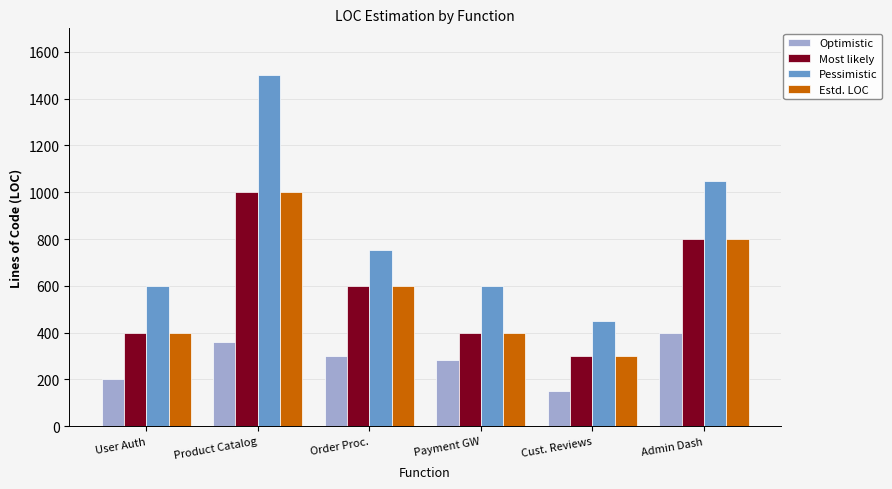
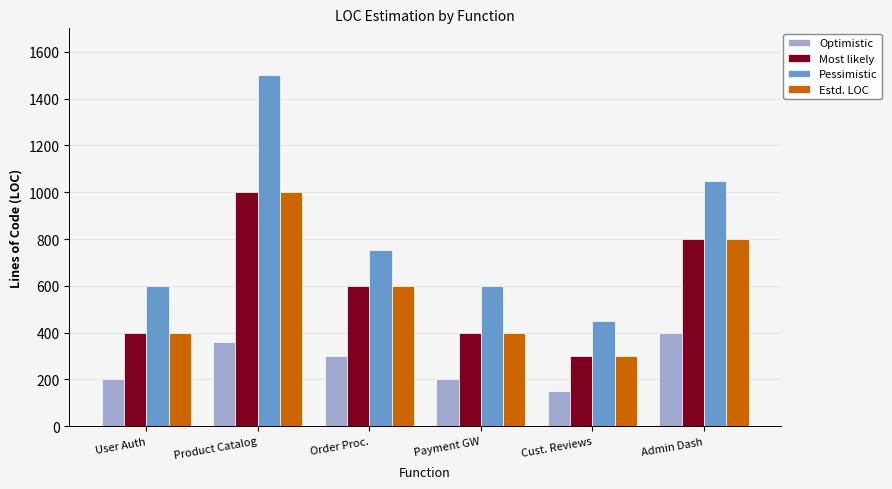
Optimistic, Payment GW: 280 -> 200
